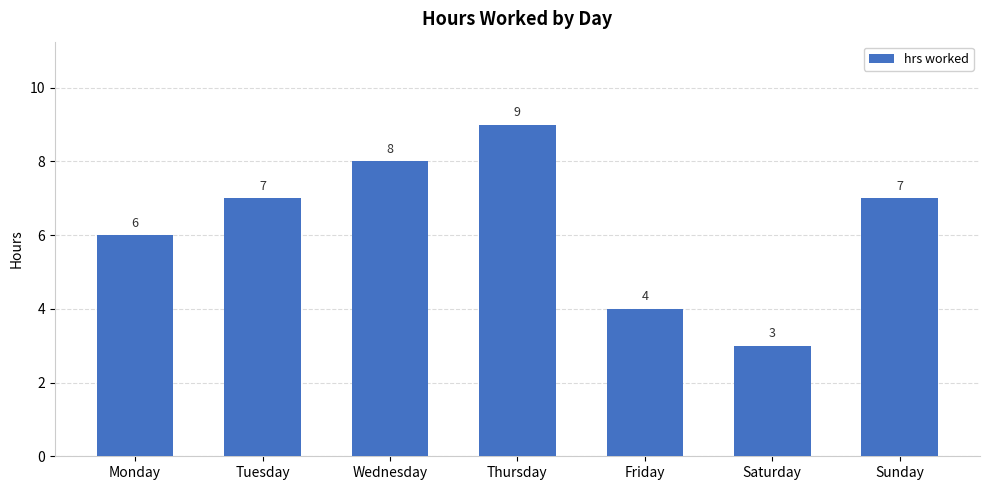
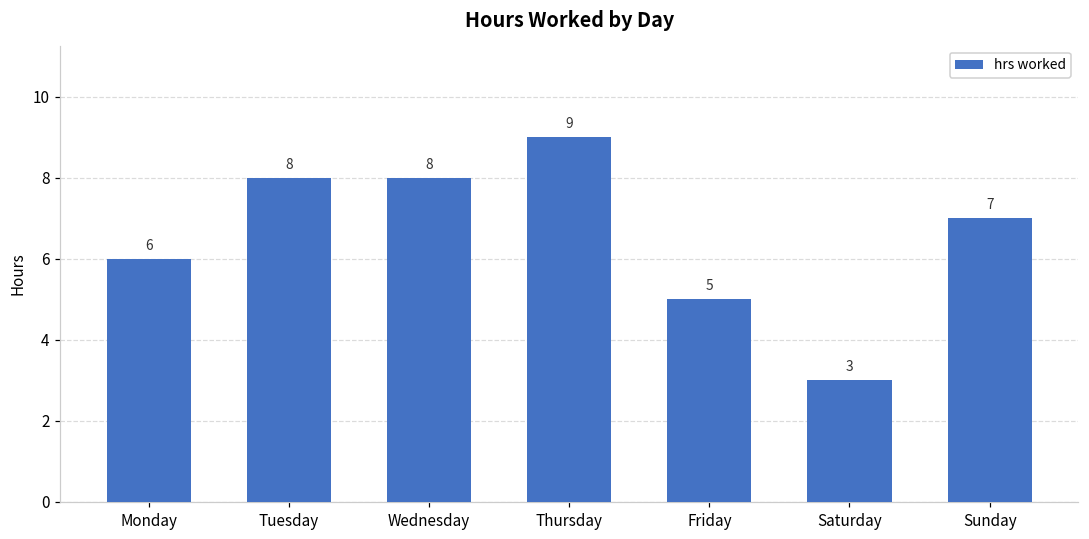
Tuesday: 7 -> 8
Friday: 4 -> 5
